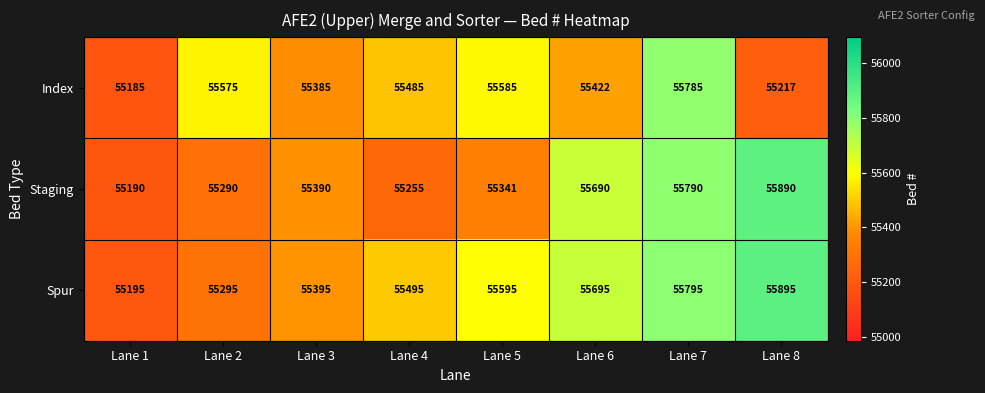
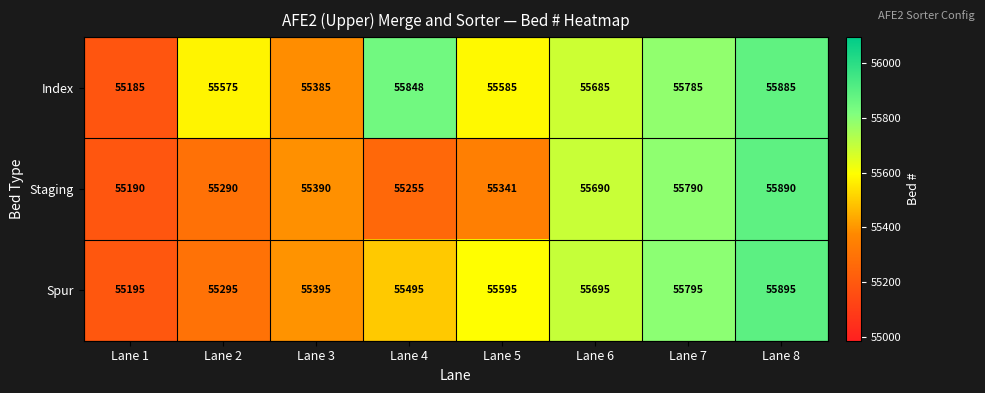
Index, Lane 4: 55485 -> 55848
Index, Lane 6: 55422 -> 55685
Index, Lane 8: 55217 -> 55885
